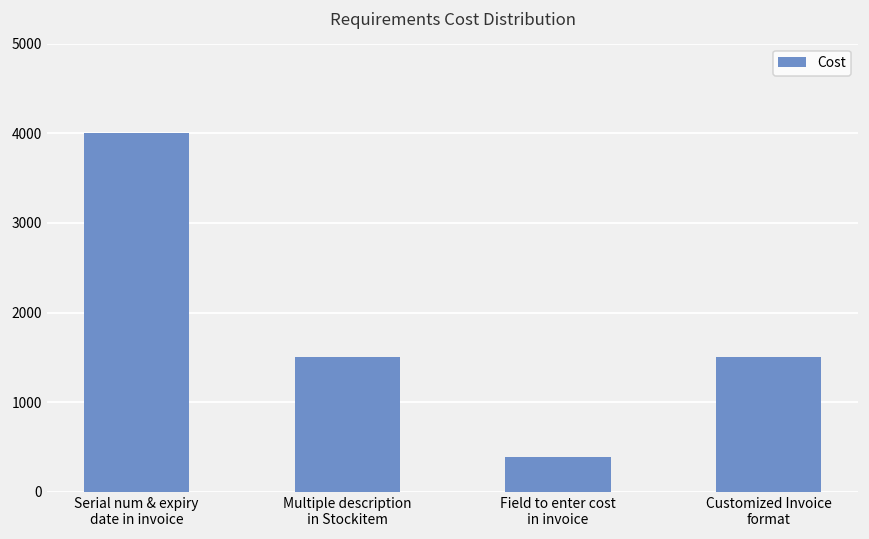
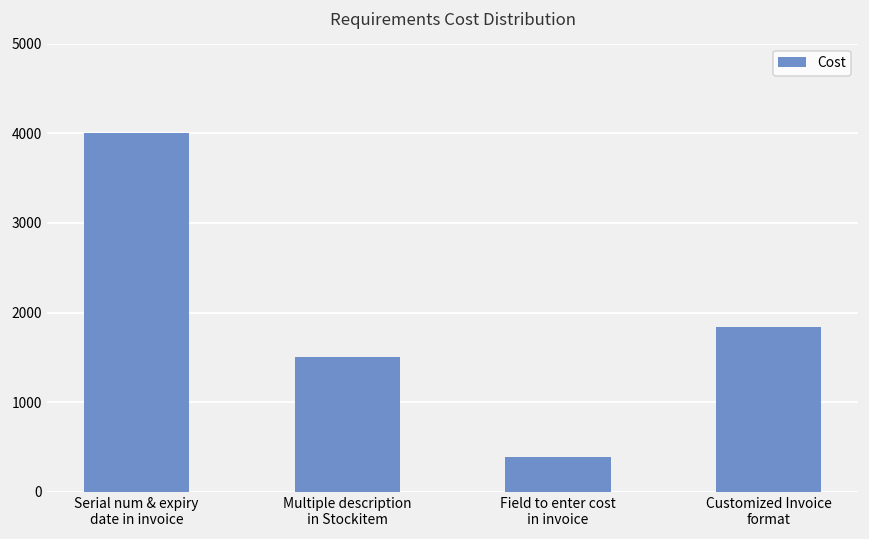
Customized Invoice format: 1500 -> 1800
